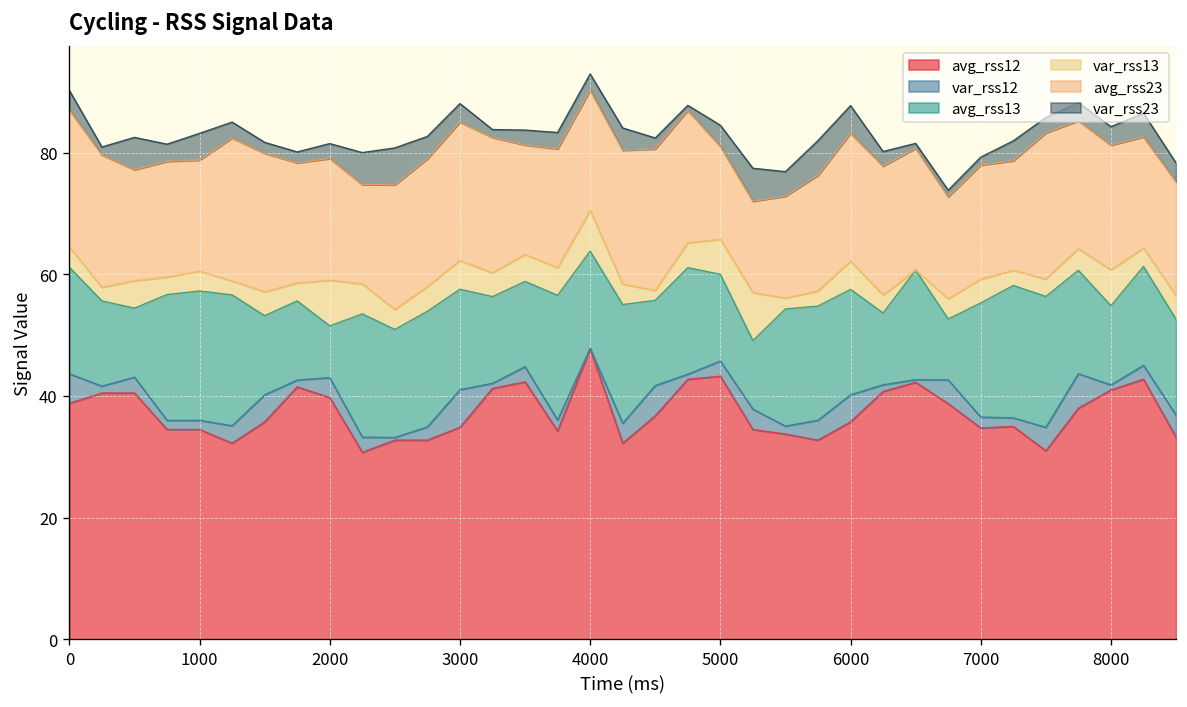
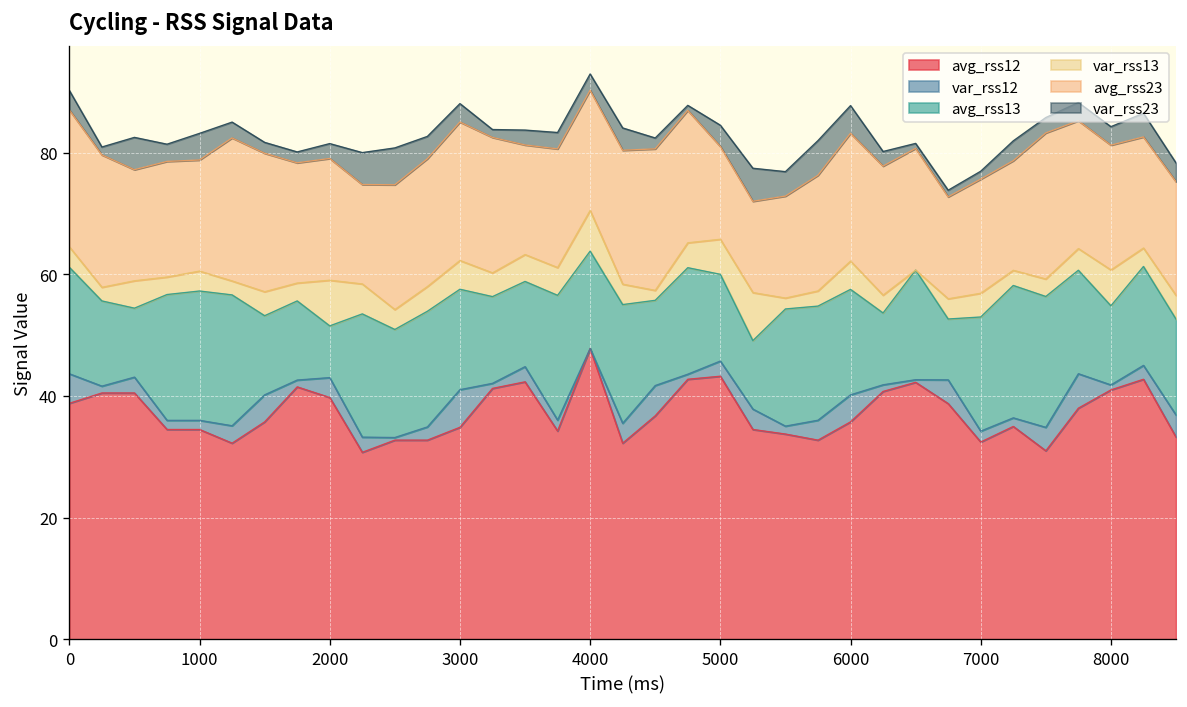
avg_rss12, 7000: 35 -> 32
